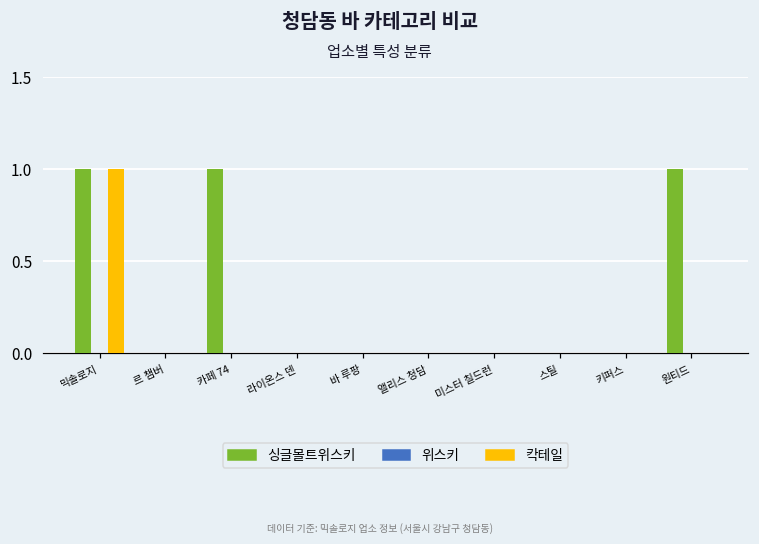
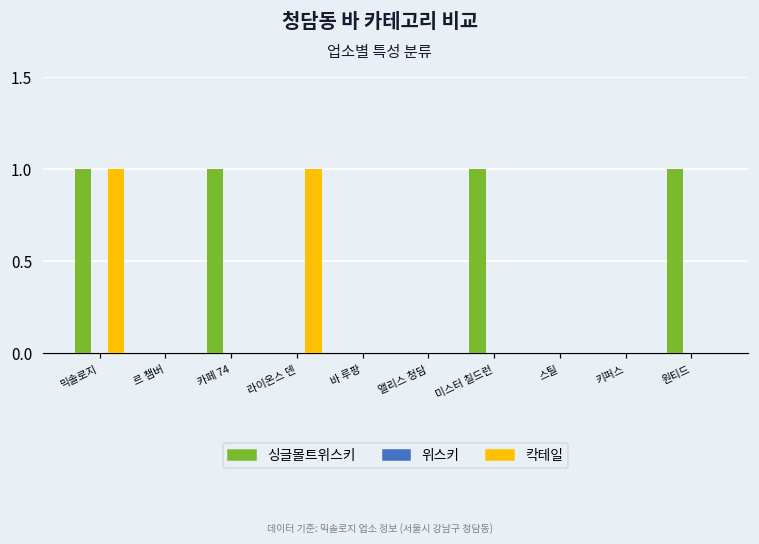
칵테일, 라이온스 덴: 0 -> 1
싱글몰트위스키, 미스터 칠드런: 0 -> 1
